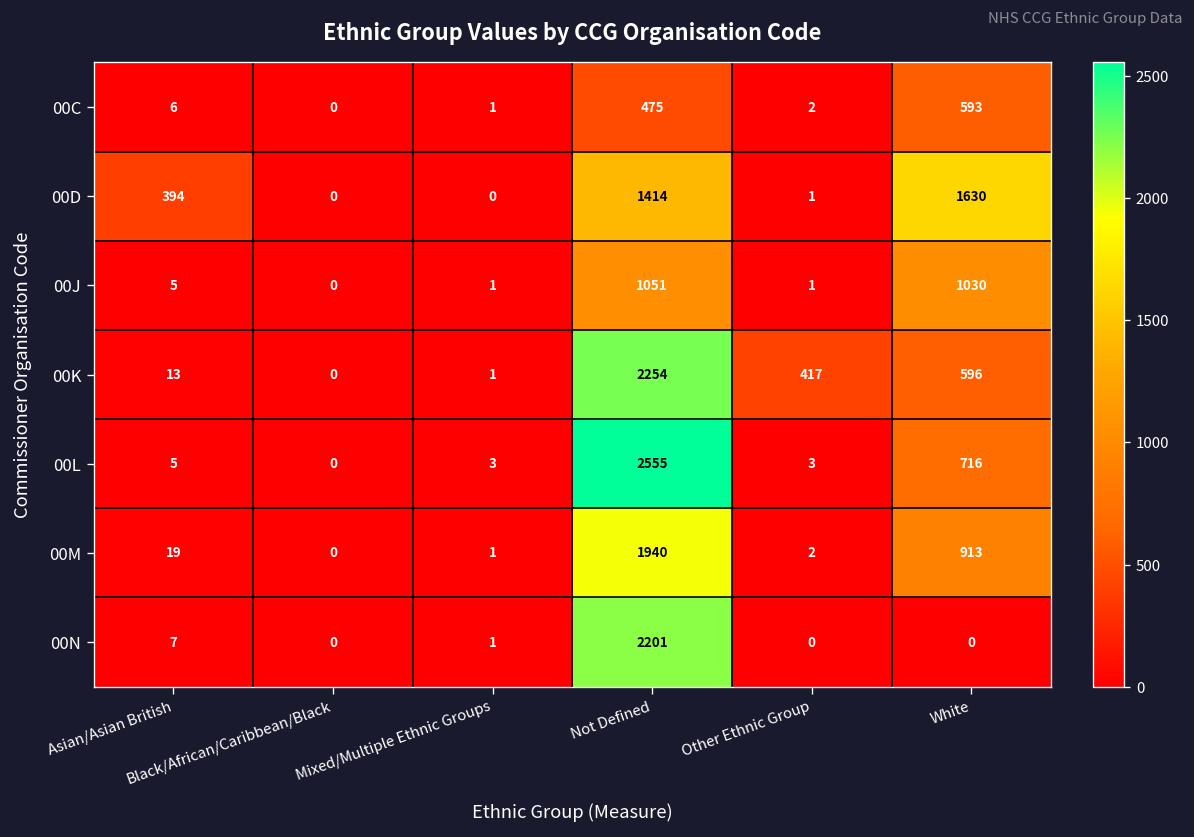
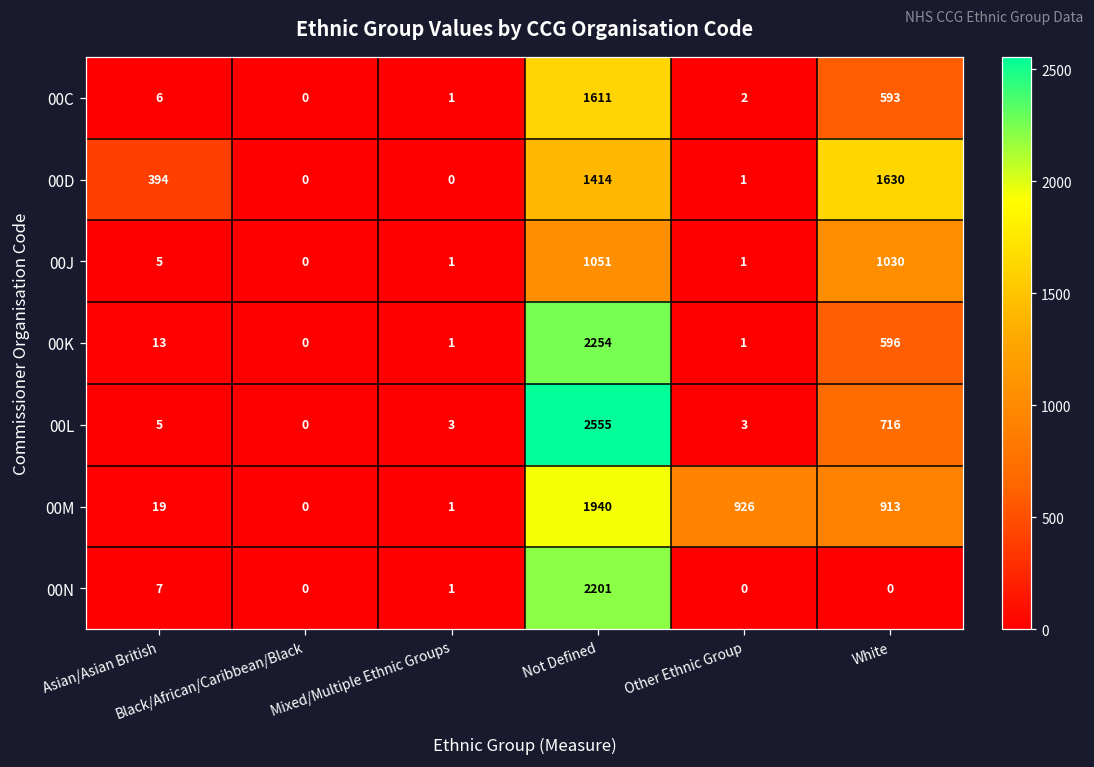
00C, Not Defined: 475 -> 1611
00K, Other Ethnic Group: 417 -> 1
00M, Other Ethnic Group: 2 -> 926
